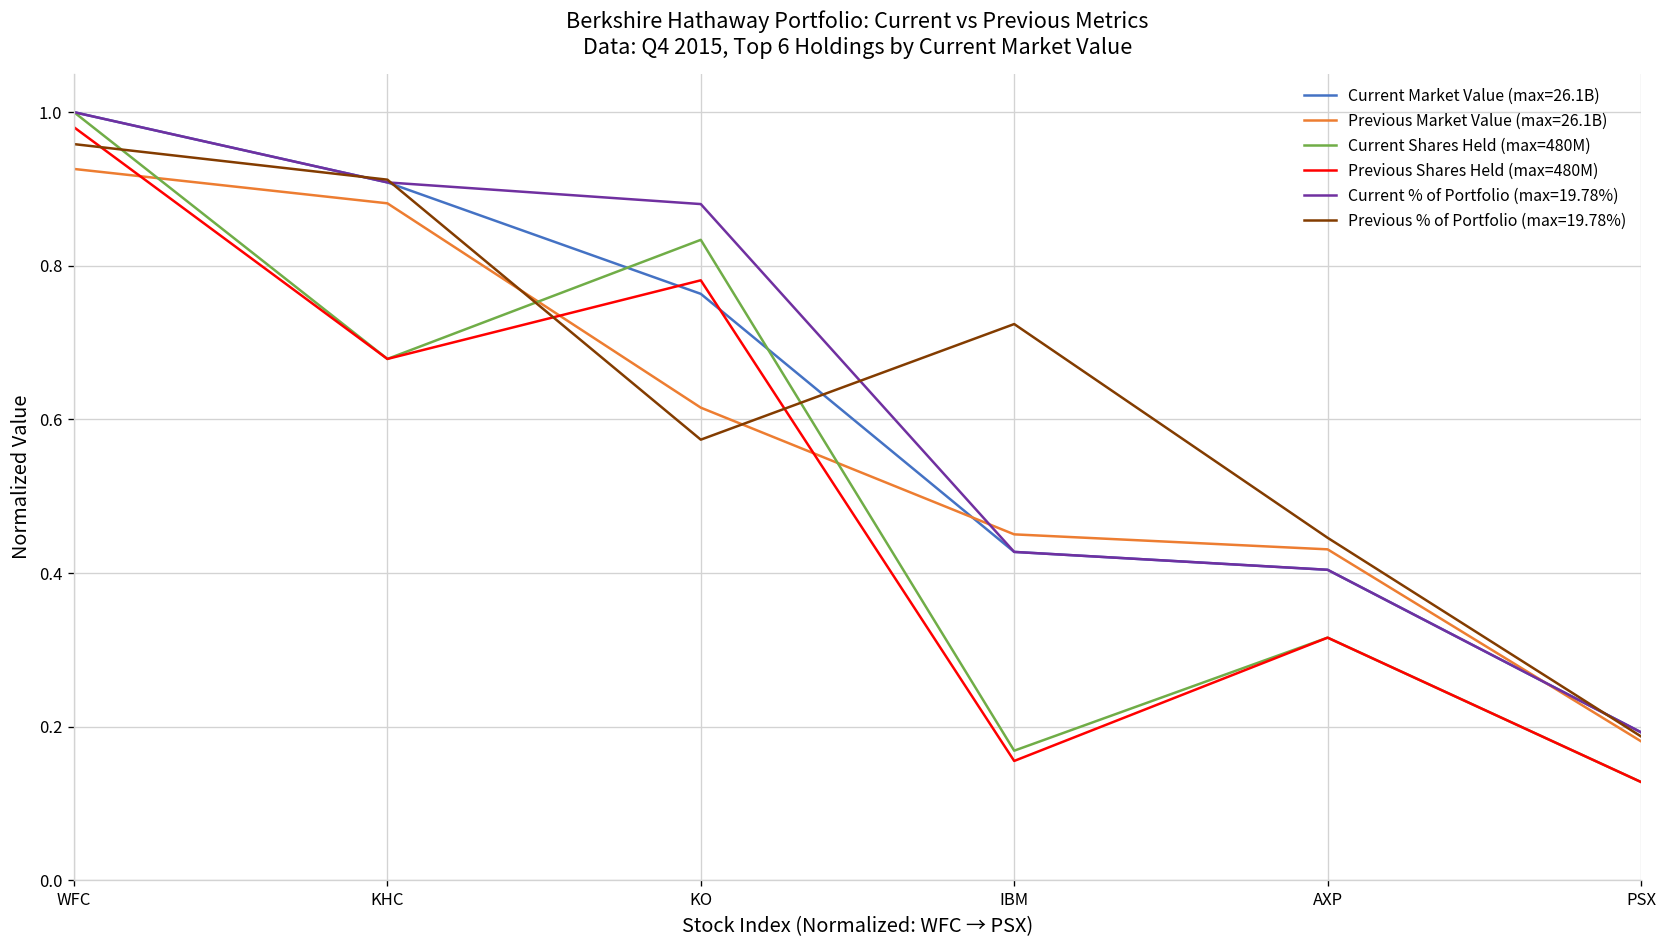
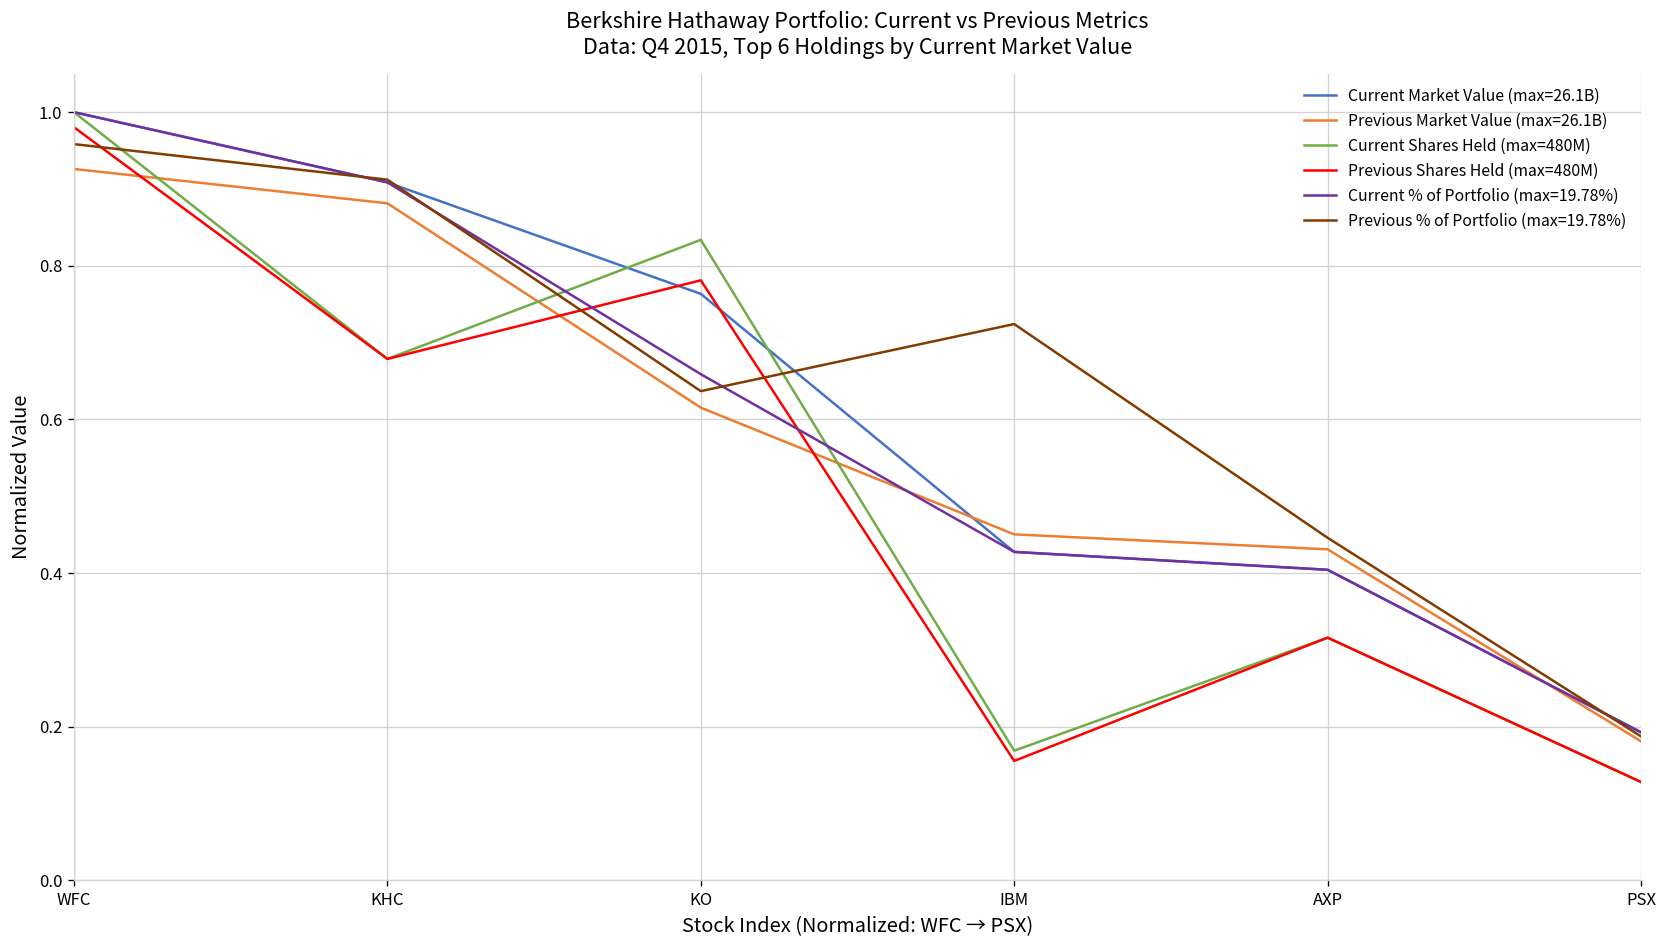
Current % of Portfolio (max=19.78%), KO: 0.88 -> 0.66
Previous % of Portfolio (max=19.78%), KO: 0.57 -> 0.64
